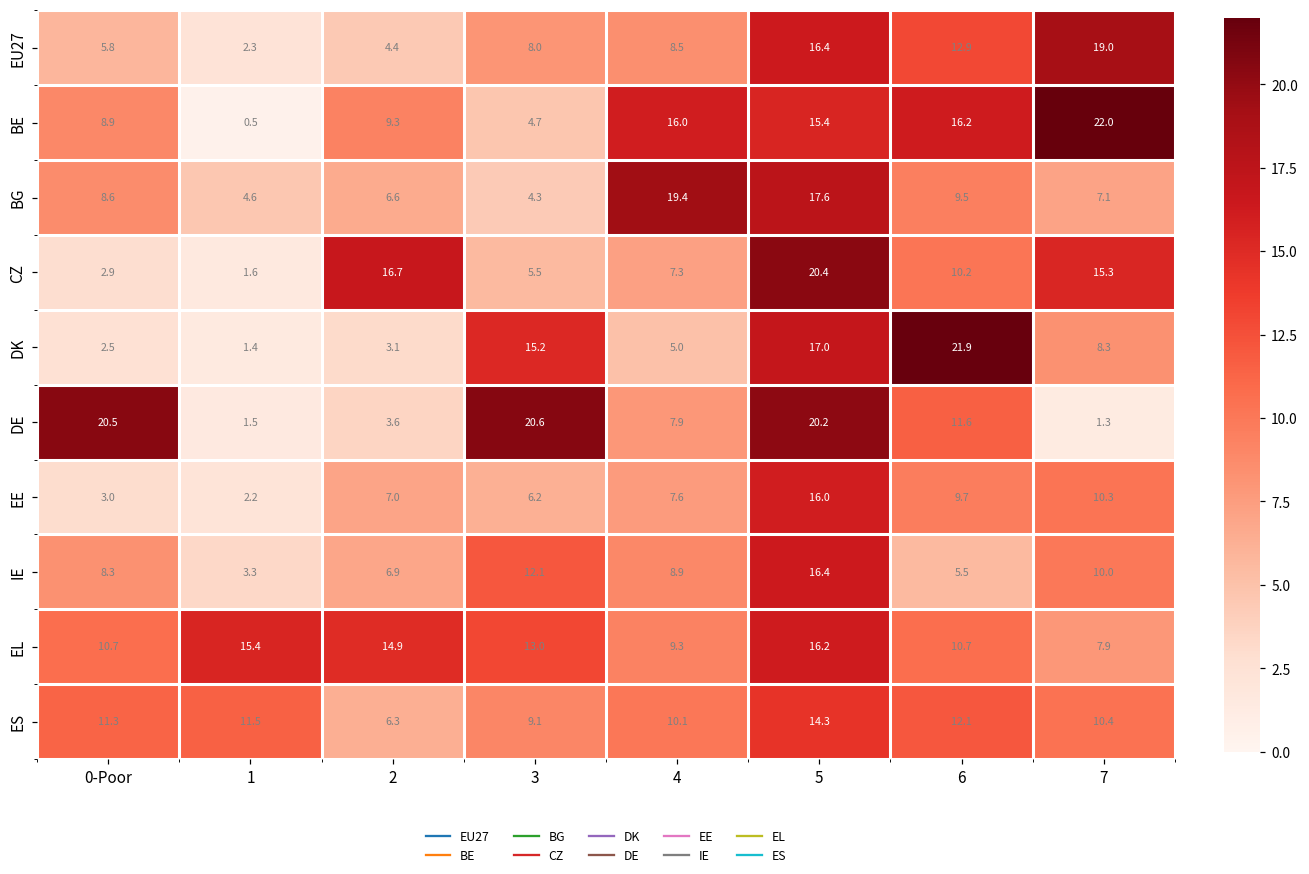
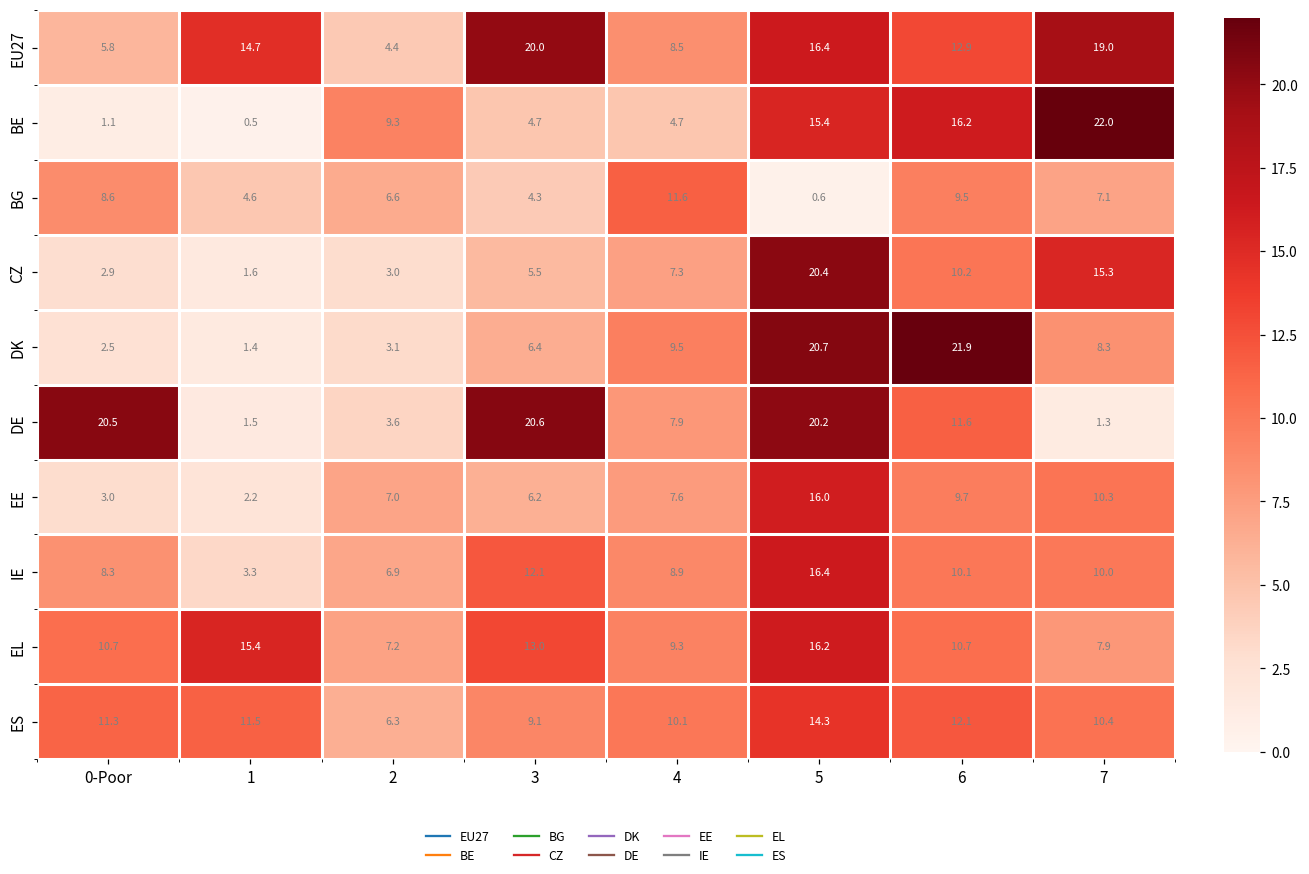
EU27, 1: 2.3 -> 14.7
EU27, 3: 8.0 -> 20.0
BE, 0-Poor: 8.9 -> 1.1
BE, 4: 16.0 -> 4.7
BG, 4: 19.4 -> 11.6
BG, 5: 17.6 -> 0.6
CZ, 2: 16.7 -> 3.0
DK, 3: 15.2 -> 6.4
DK, 4: 5.0 -> 9.5
DK, 5: 17.0 -> 20.7
IE, 6: 5.5 -> 10.1
EL, 2: 14.9 -> 7.2
